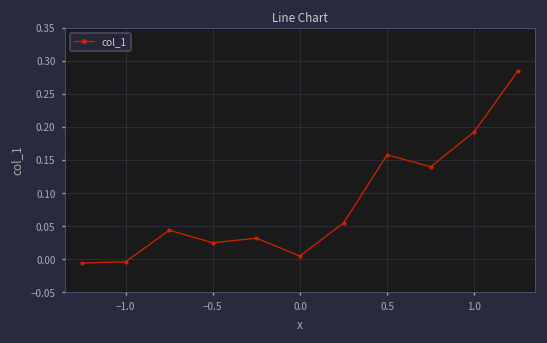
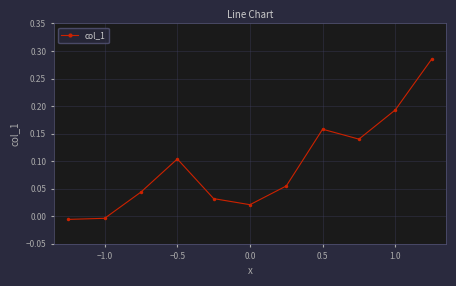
−0.5: 0.03 -> 0.10
0.0: 0.01 -> 0.02
